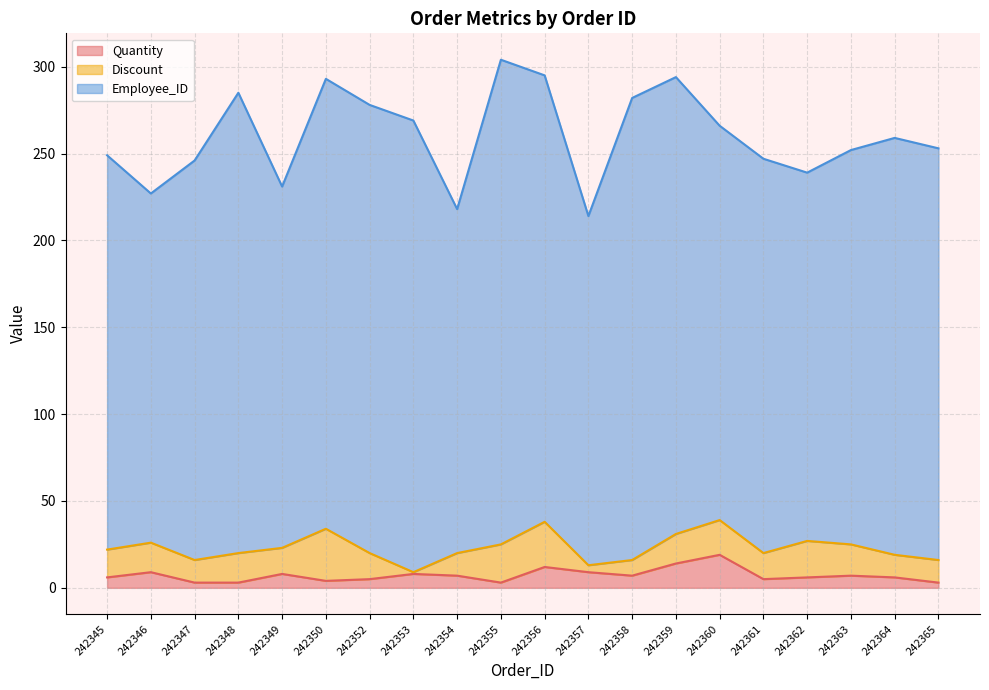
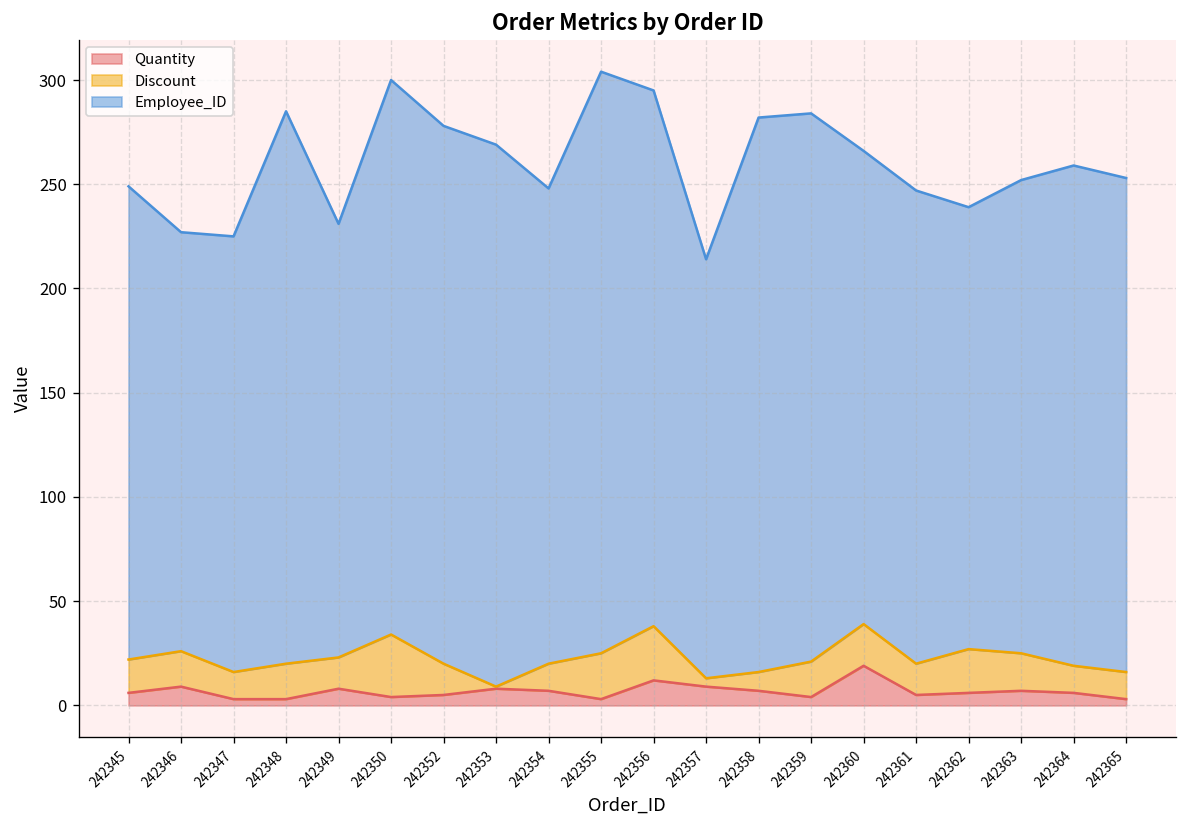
Employee_ID, 242347: 230 -> 209
Employee_ID, 242350: 259 -> 266
Employee_ID, 242354: 198 -> 228
Quantity, 242359: 14 -> 4
